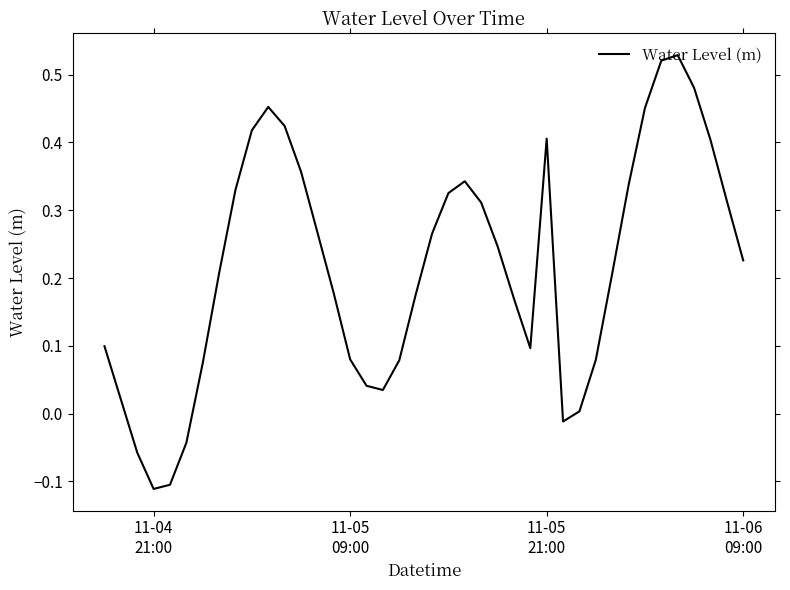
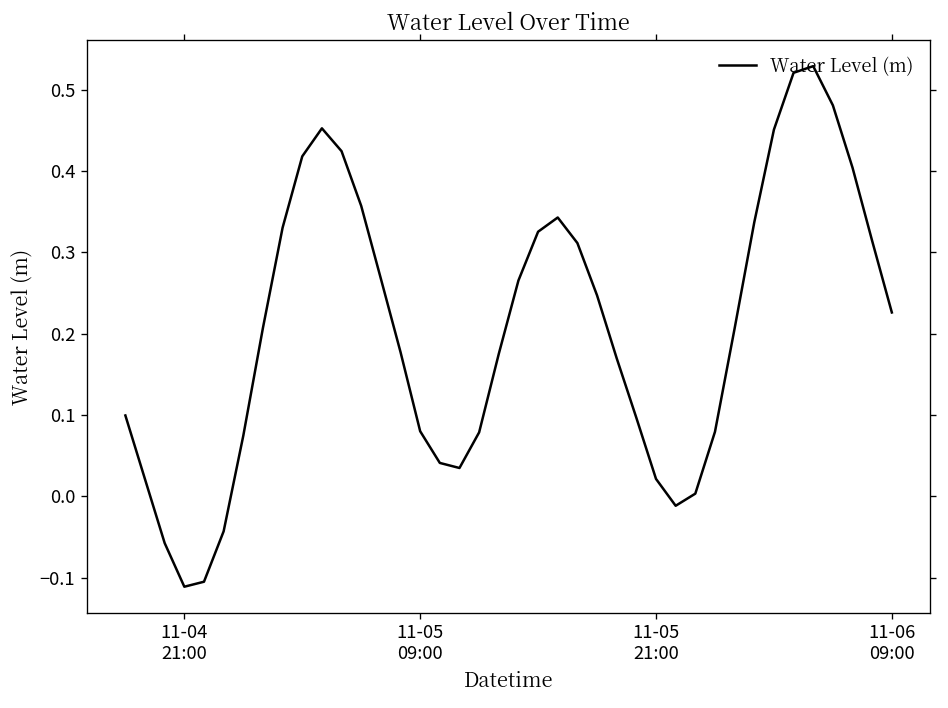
11-05 21:00: 0.41 -> 0.02
